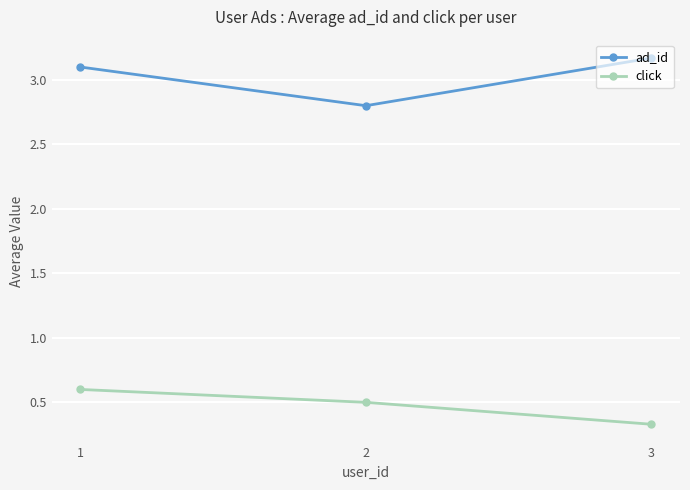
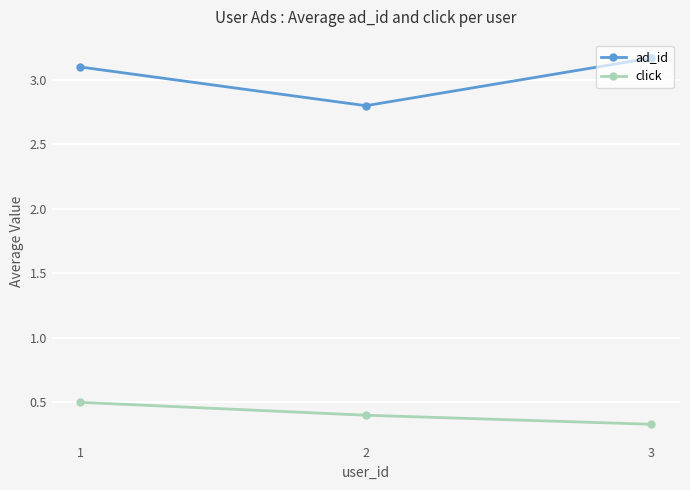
click, 1: 0.6 -> 0.5
click, 2: 0.5 -> 0.4
